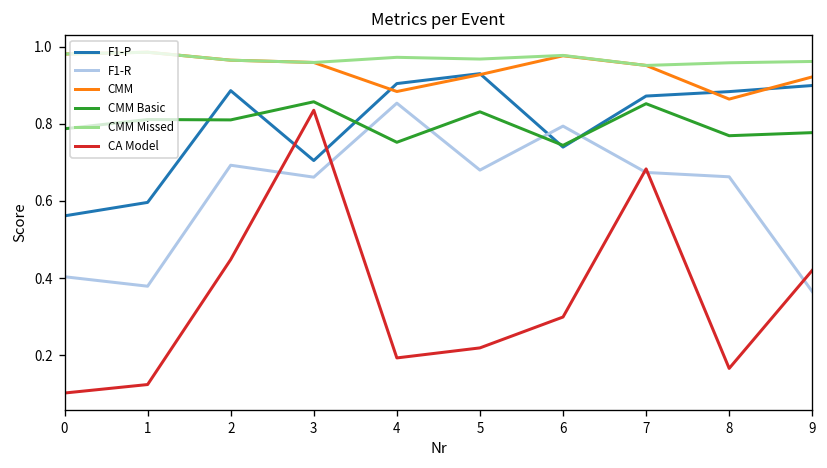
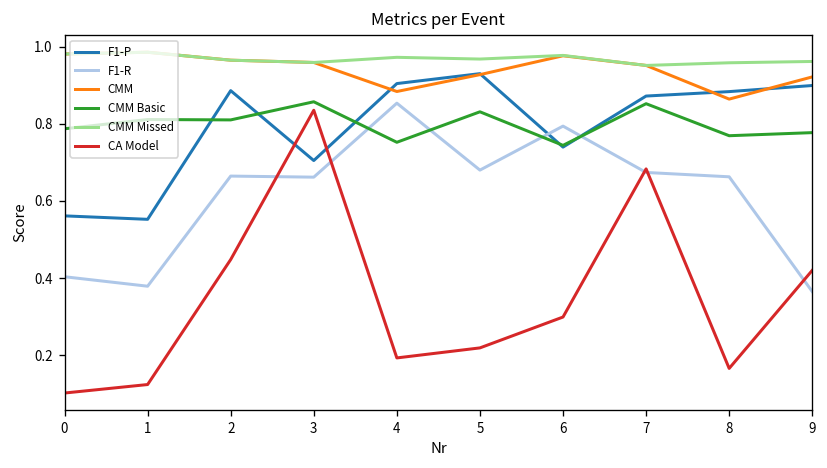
F1-P, 1: 0.60 -> 0.55
F1-R, 2: 0.69 -> 0.66
